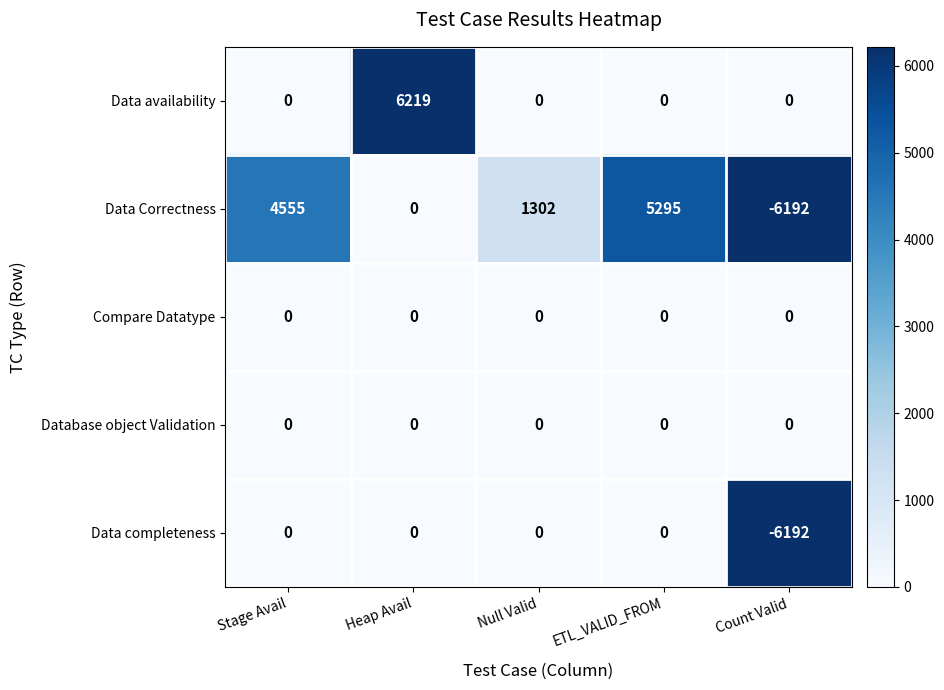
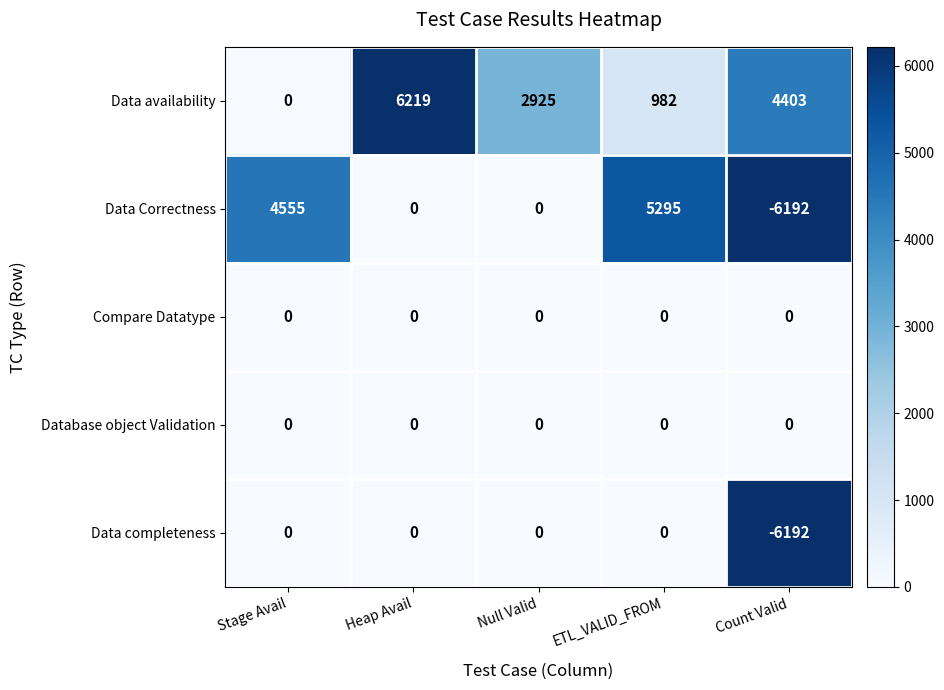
Data availability, Null Valid: 0 -> 2925
Data availability, ETL_VALID_FROM: 0 -> 982
Data availability, Count Valid: 0 -> 4403
Data Correctness, Null Valid: 1302 -> 0
